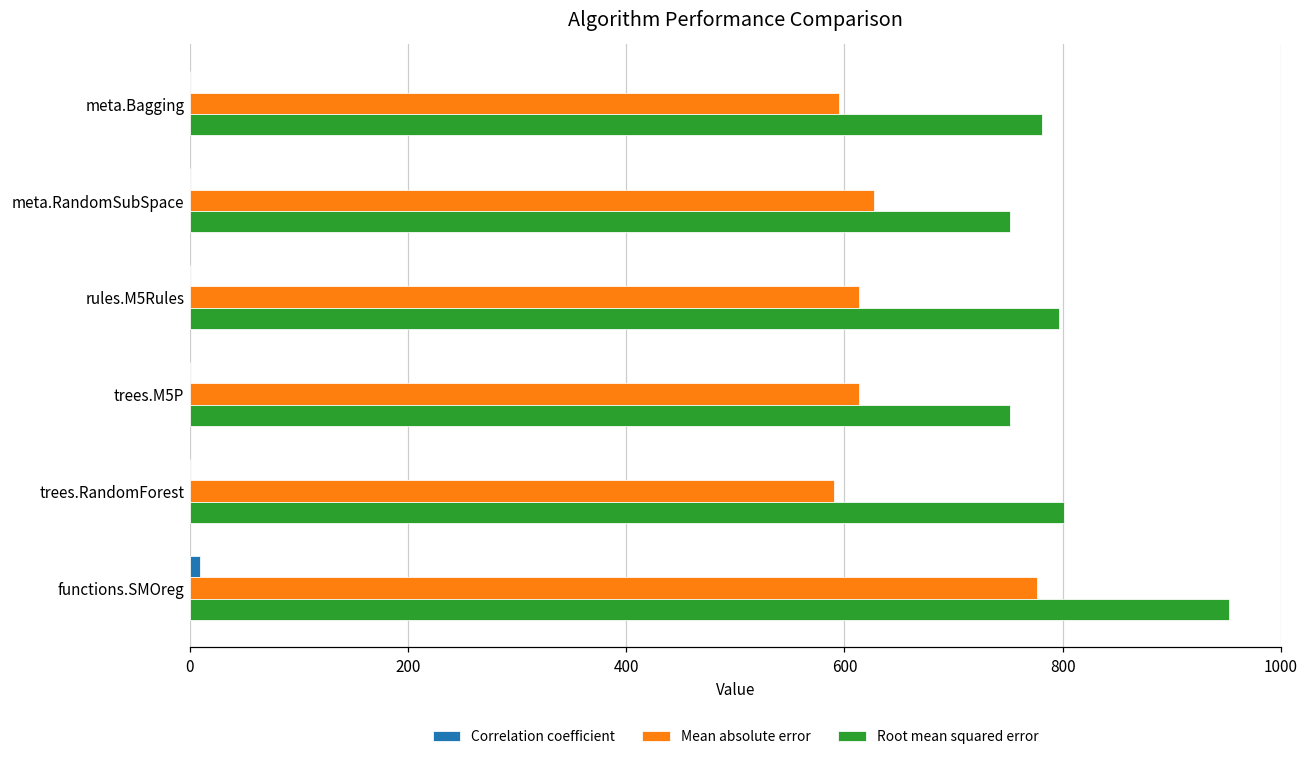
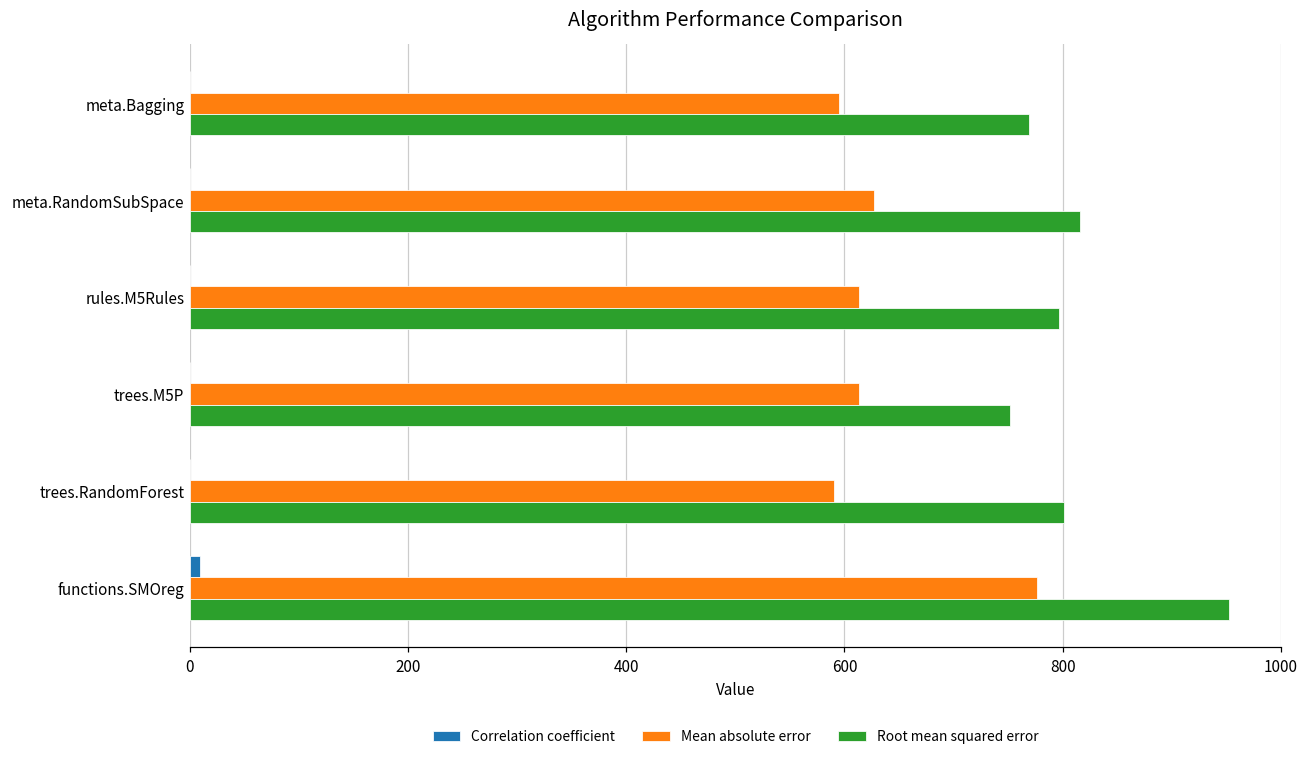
Root mean squared error, meta.Bagging: 780 -> 770
Root mean squared error, meta.RandomSubSpace: 750 -> 820
